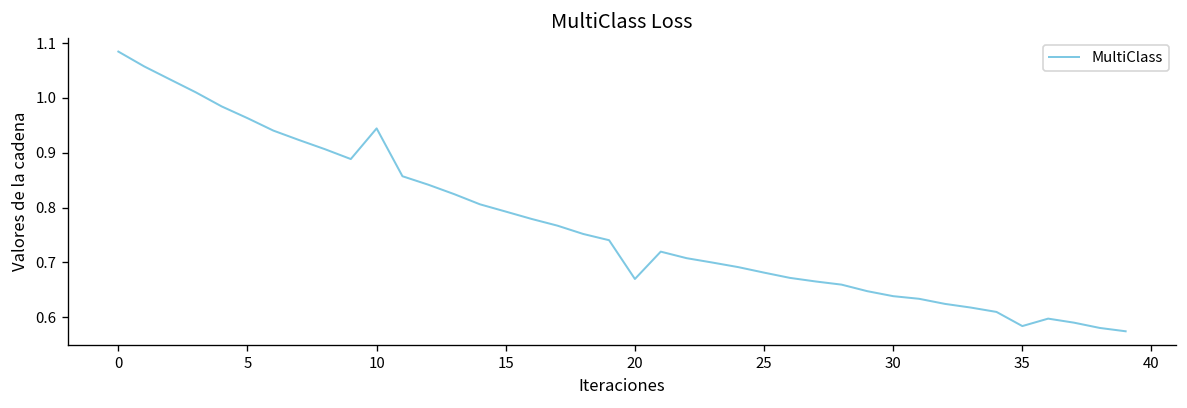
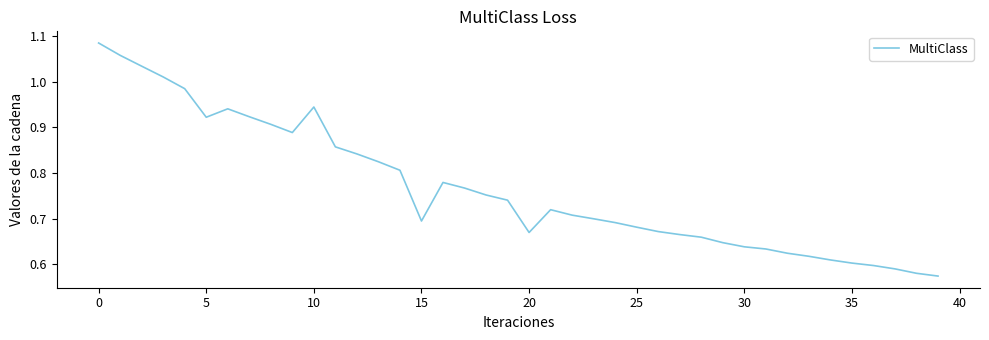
5: 0.96 -> 0.92
15: 0.79 -> 0.70
35: 0.58 -> 0.60
